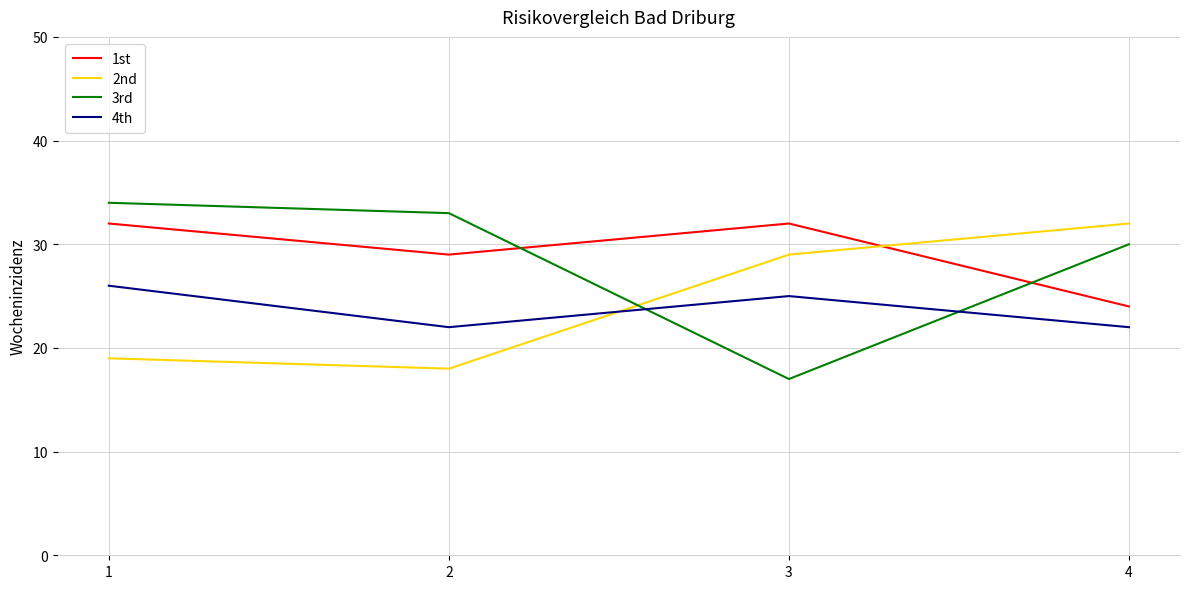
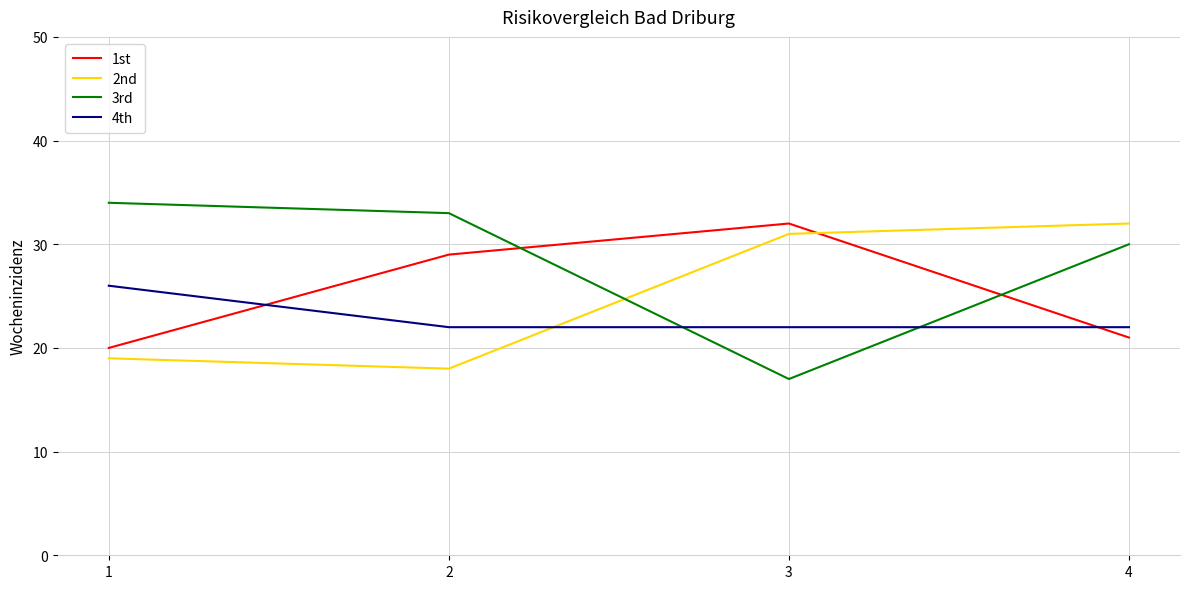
1st, 1: 32 -> 20
2nd, 3: 29 -> 31
4th, 3: 25 -> 22
1st, 4: 24 -> 21
